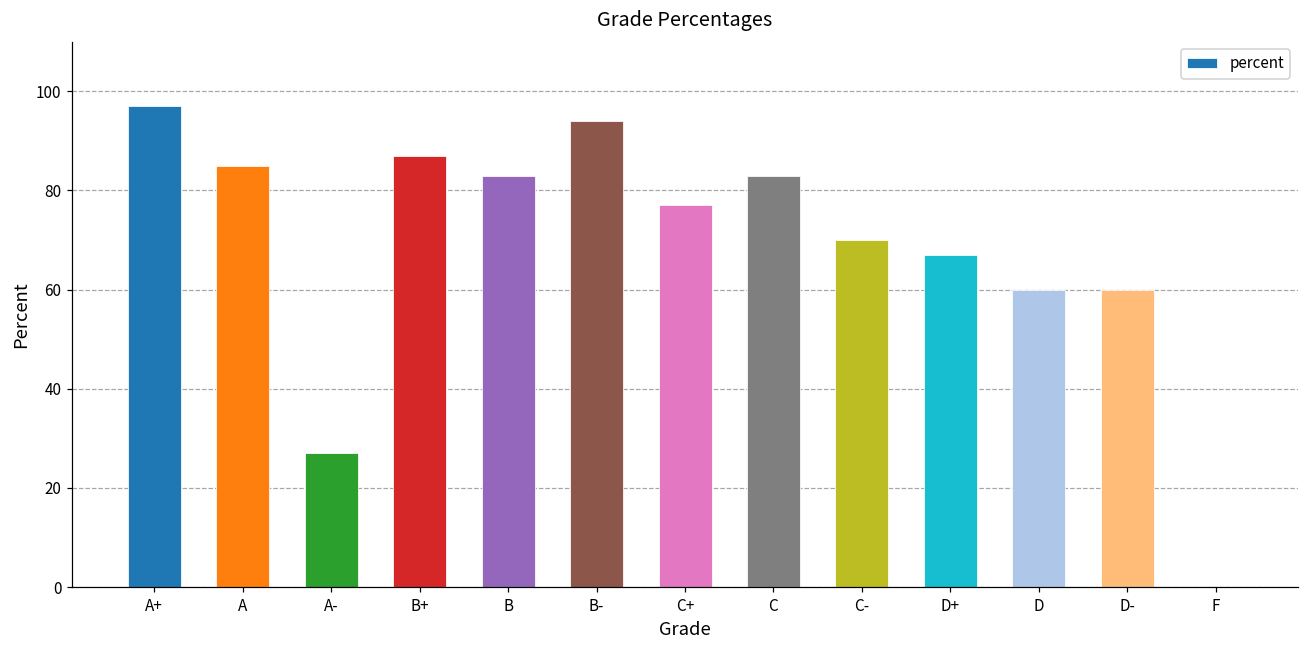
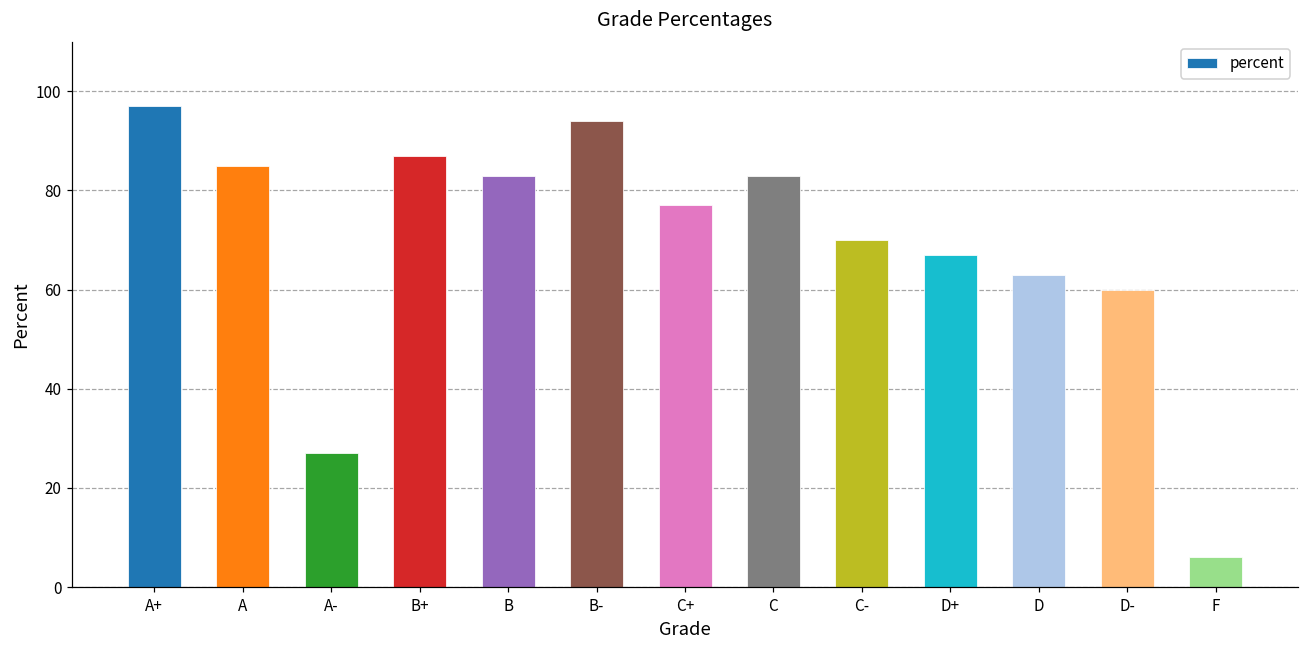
D: 60 -> 63
F: 0 -> 6
